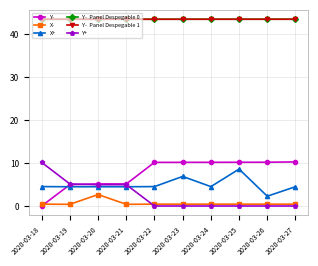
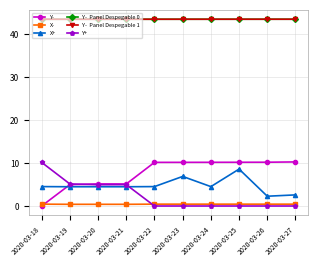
X-, 2020-03-20: 3 -> 0
X+, 2020-03-27: 4 -> 3
